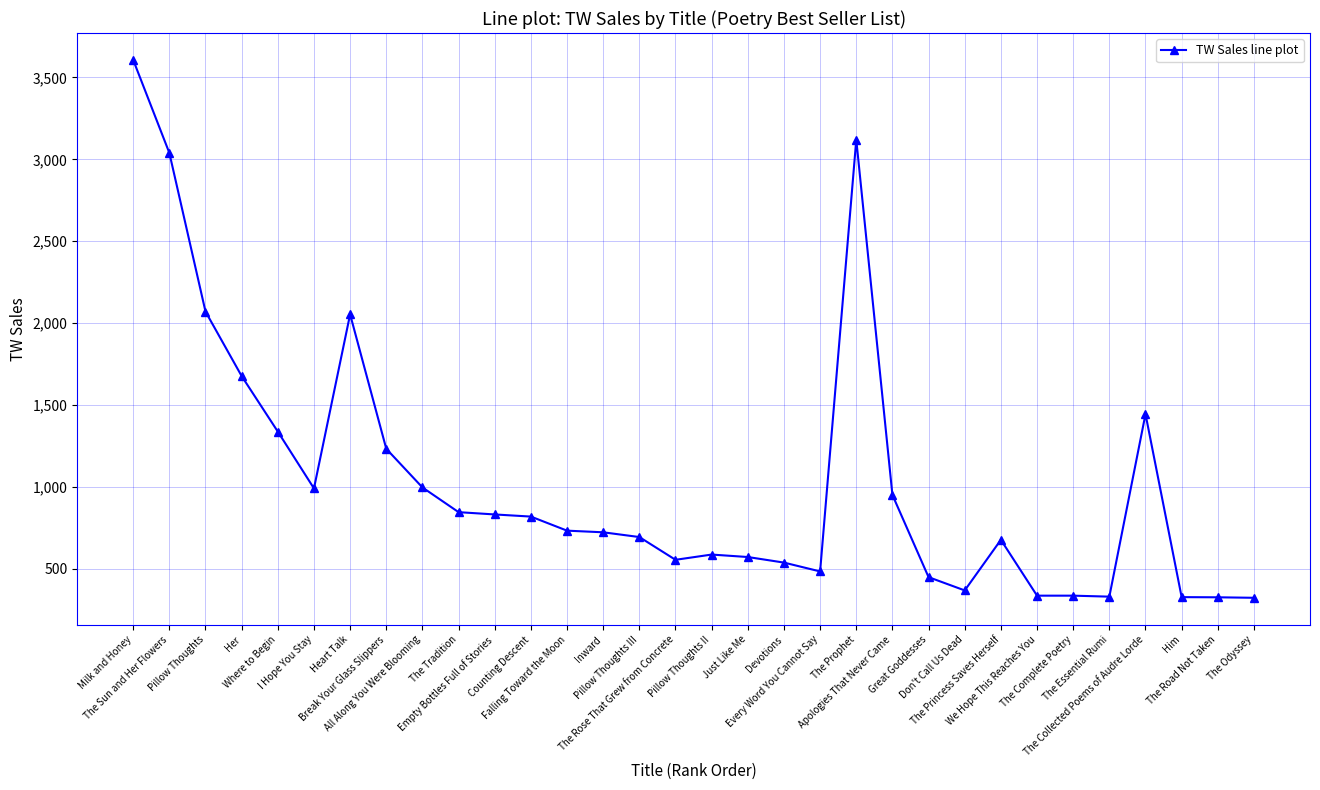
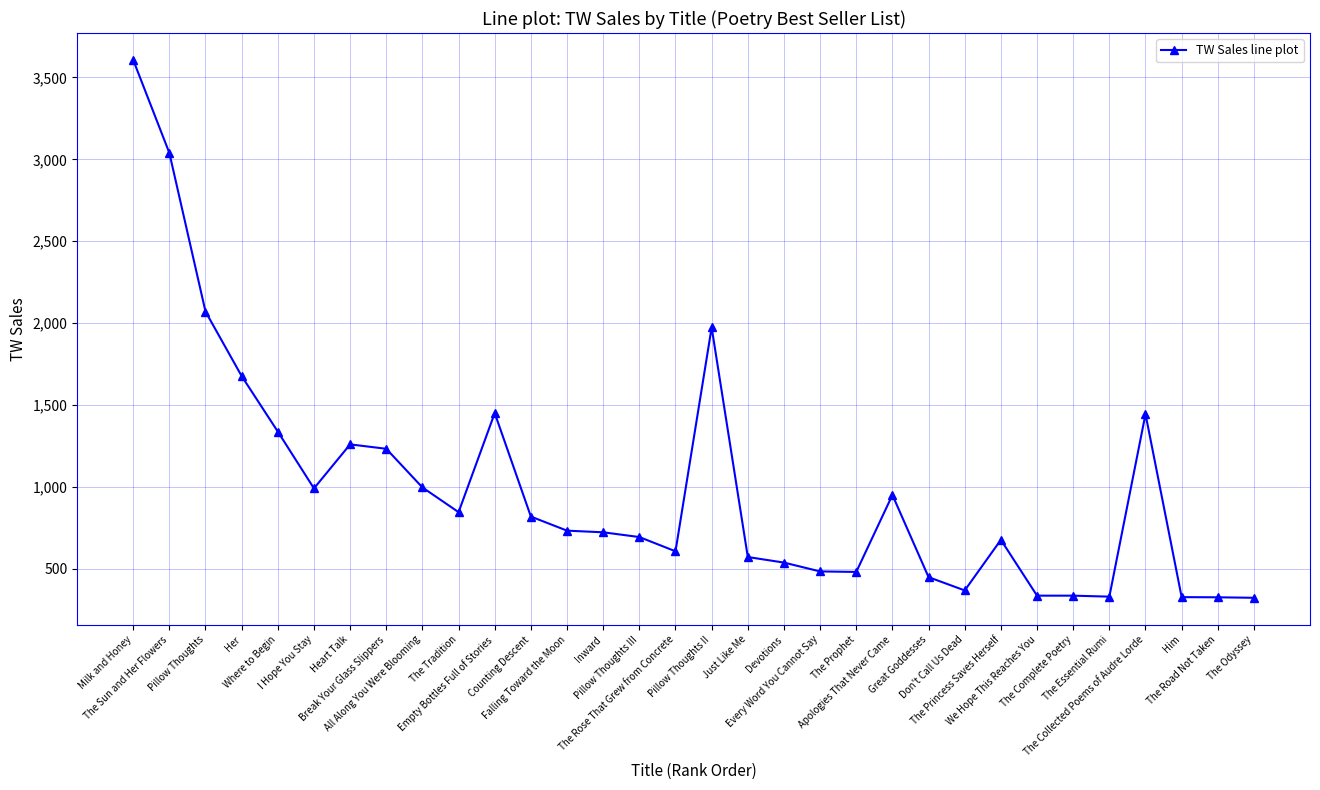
Heart Talk: 2,050 -> 1,260
Empty Bottles Full of Stories: 830 -> 1,450
The Rose That Grew from Concrete: 550 -> 610
Pillow Thoughts II: 590 -> 1,970
The Prophet: 3,120 -> 480
